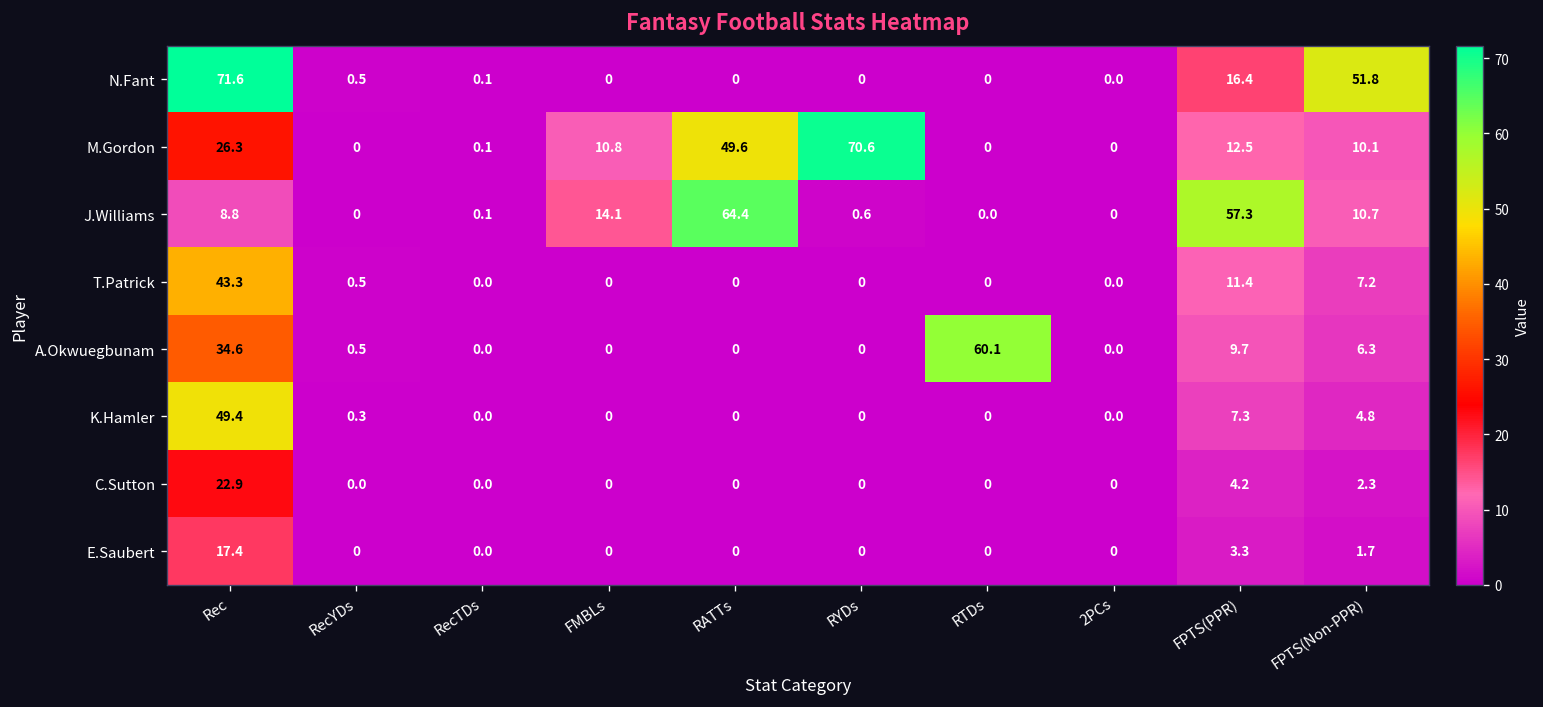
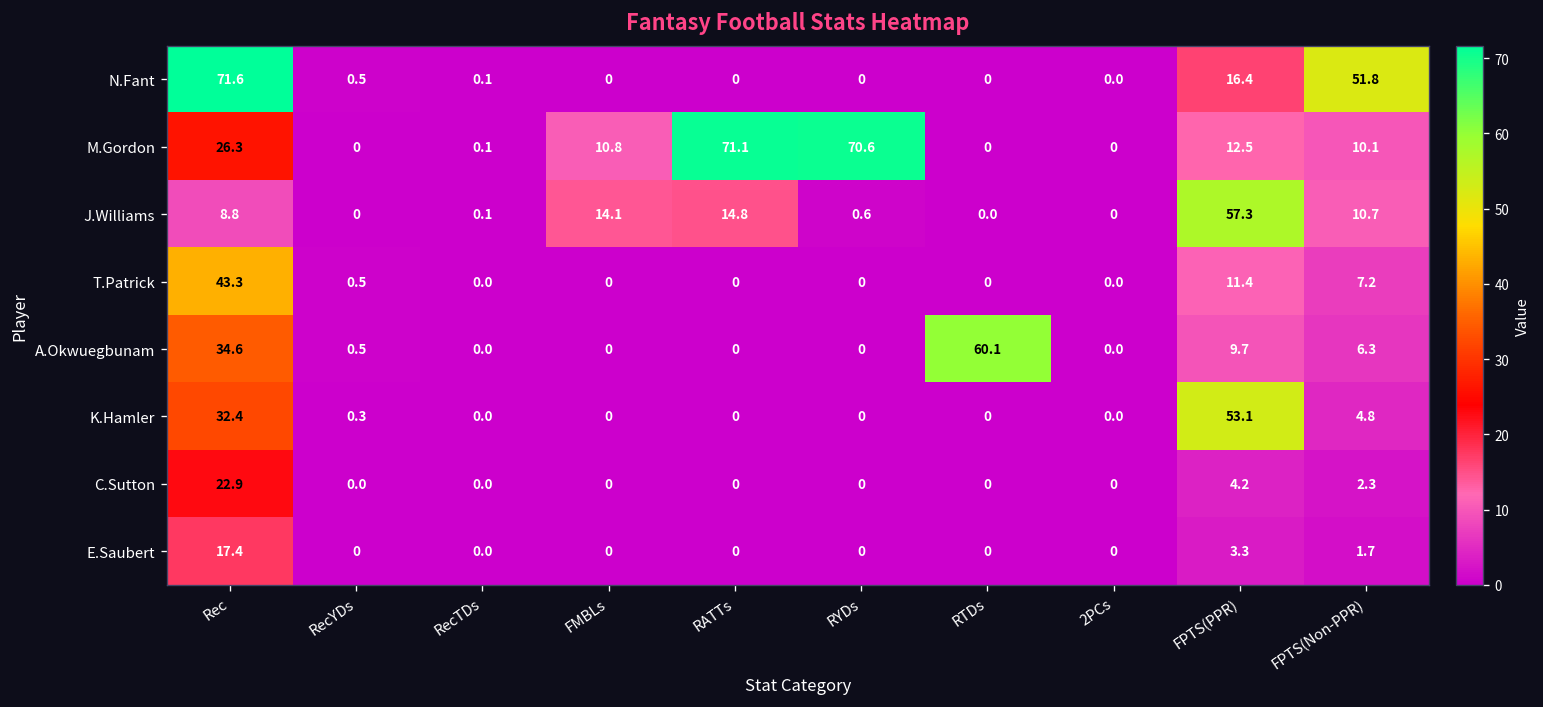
M.Gordon, RATTs: 49.6 -> 71.1
J.Williams, RATTs: 64.4 -> 14.8
K.Hamler, Rec: 49.4 -> 32.4
K.Hamler, FPTS(PPR): 7.3 -> 53.1
